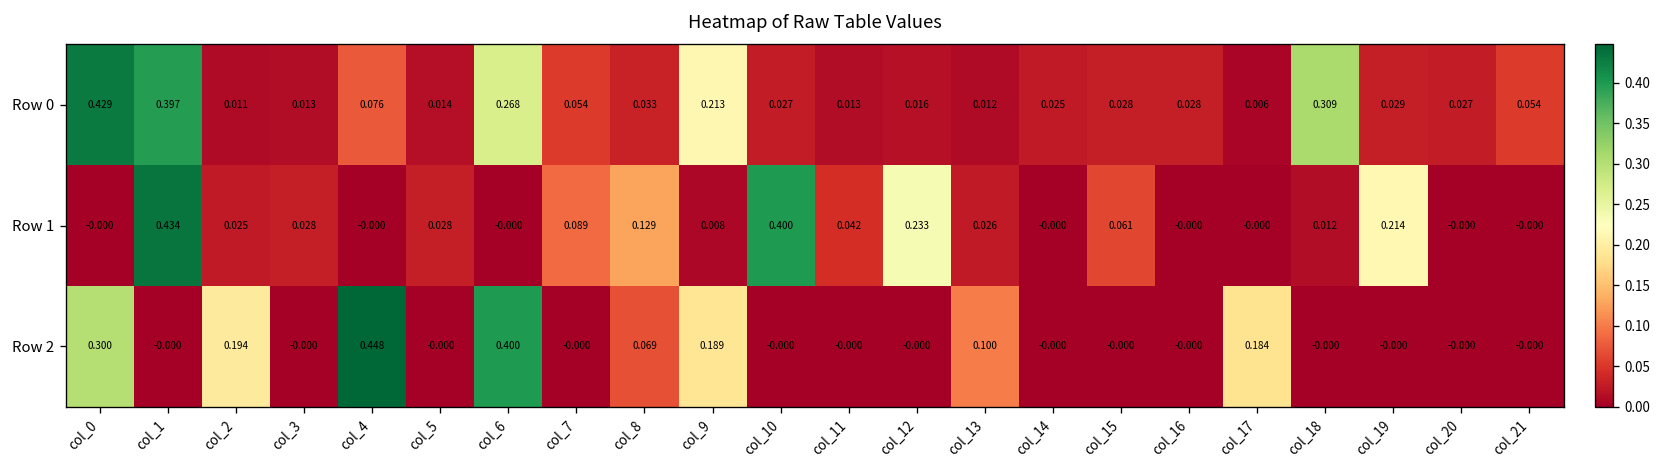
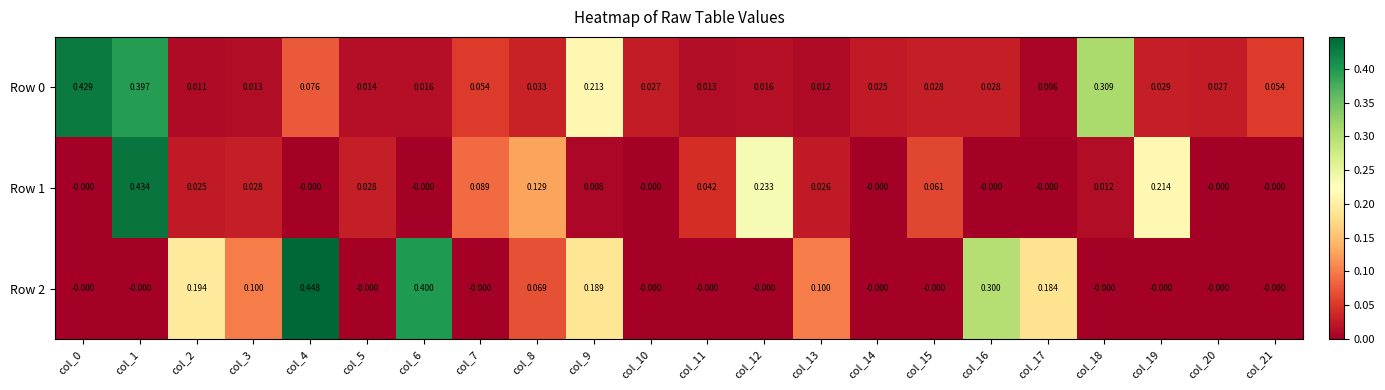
Row 0, col_6: 0.268 -> 0.016
Row 1, col_10: 0.400 -> -0.000
Row 2, col_0: 0.300 -> -0.000
Row 2, col_3: -0.000 -> 0.100
Row 2, col_16: -0.000 -> 0.300
